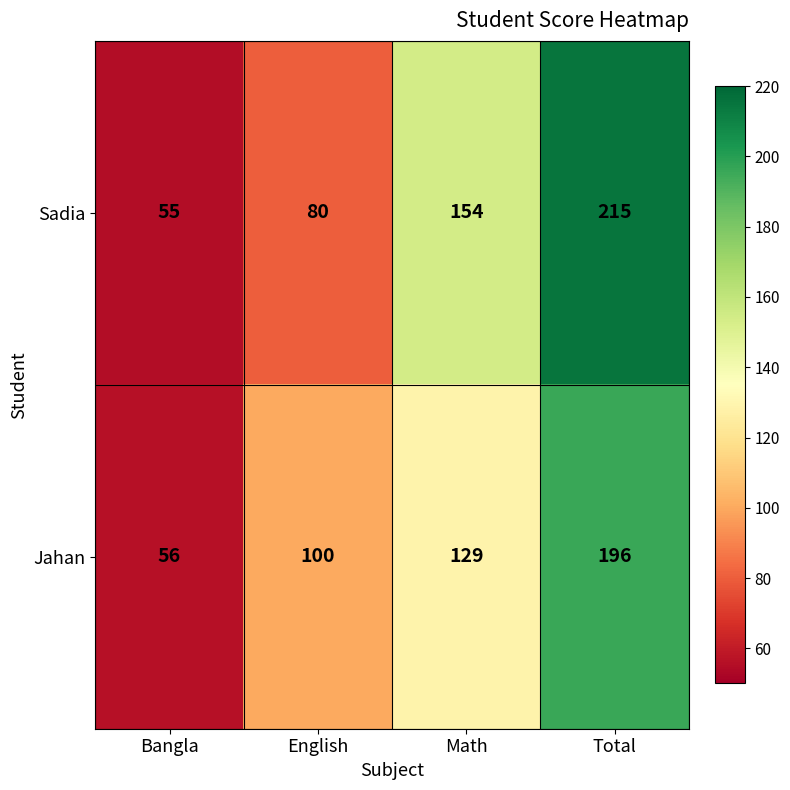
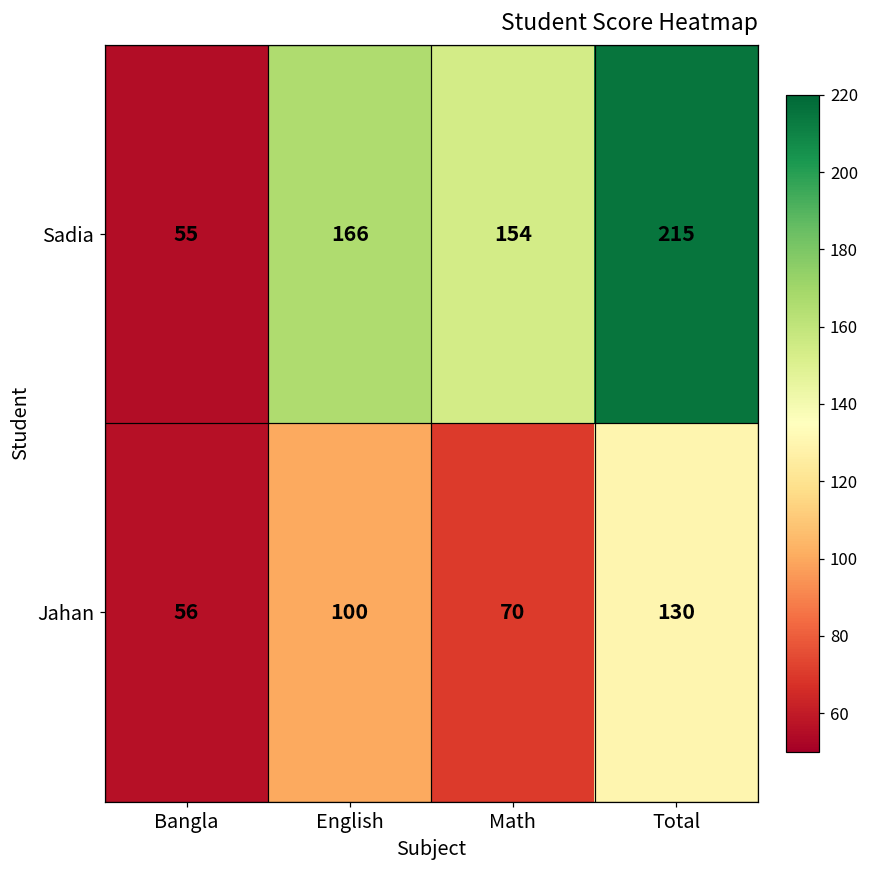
Sadia, English: 80 -> 166
Jahan, Math: 129 -> 70
Jahan, Total: 196 -> 130
